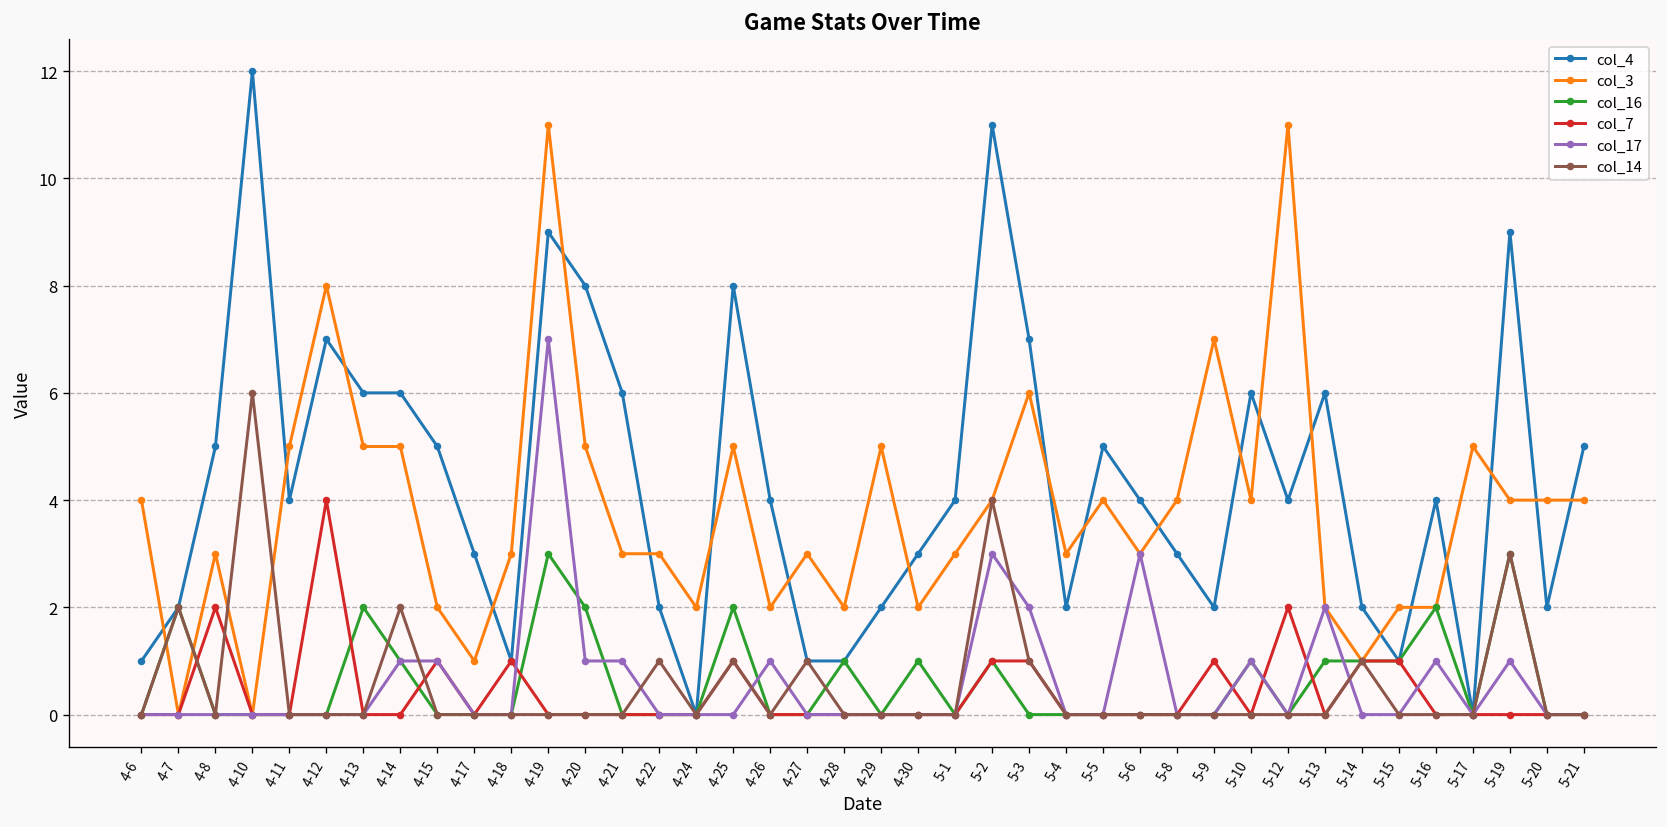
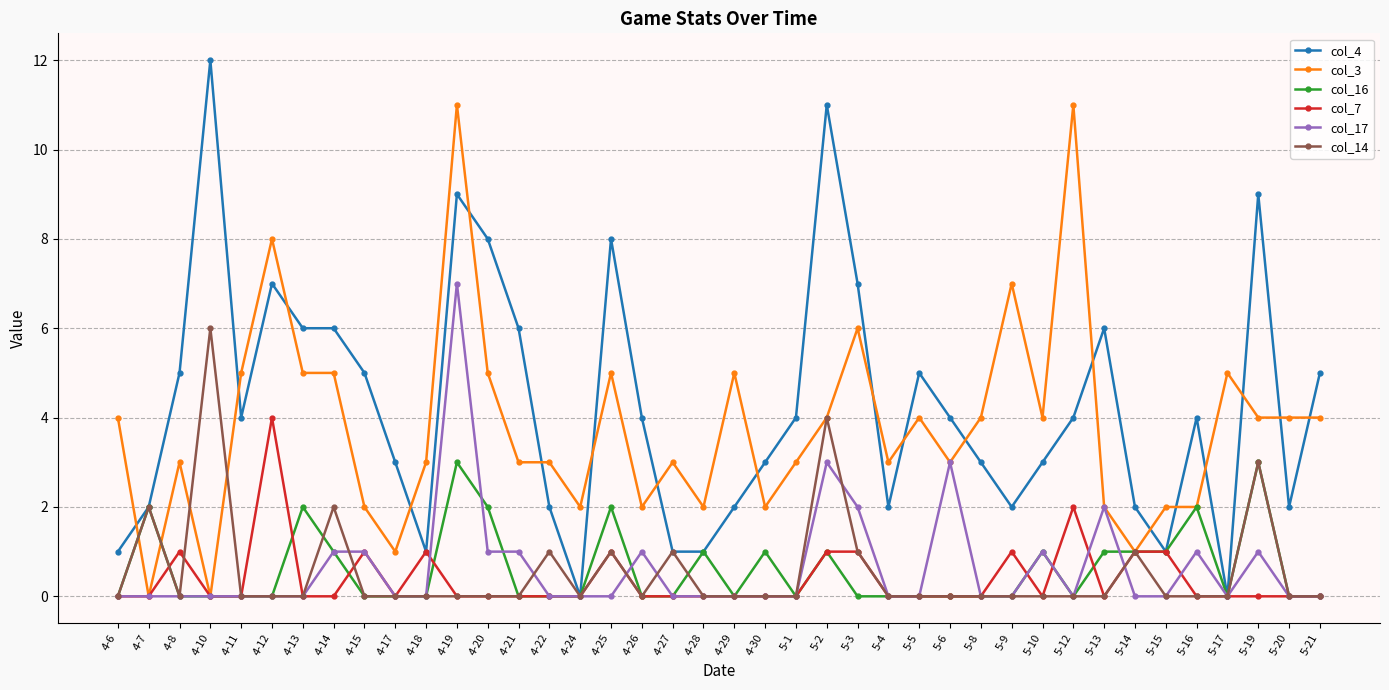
col_7, 4-8: 2 -> 1
col_4, 5-10: 6 -> 3
